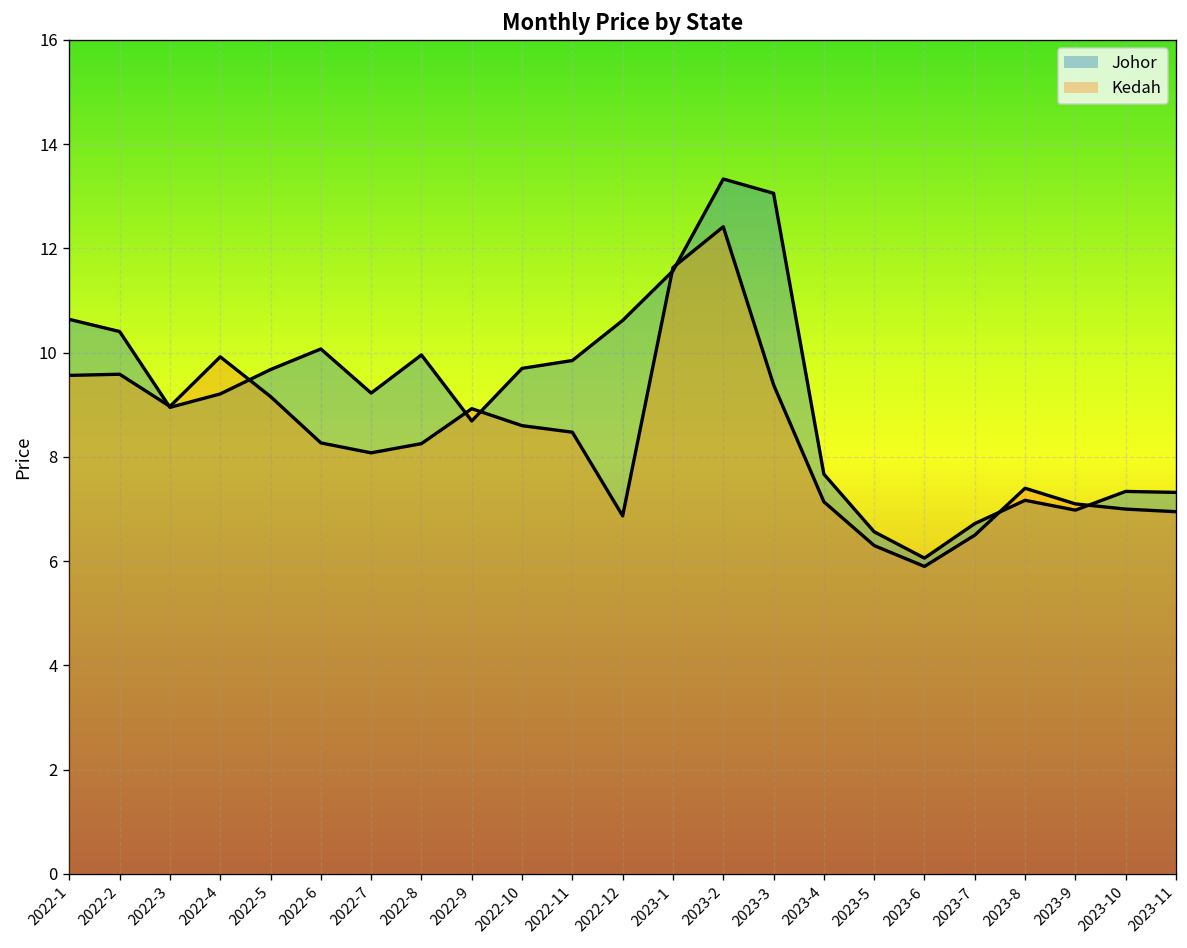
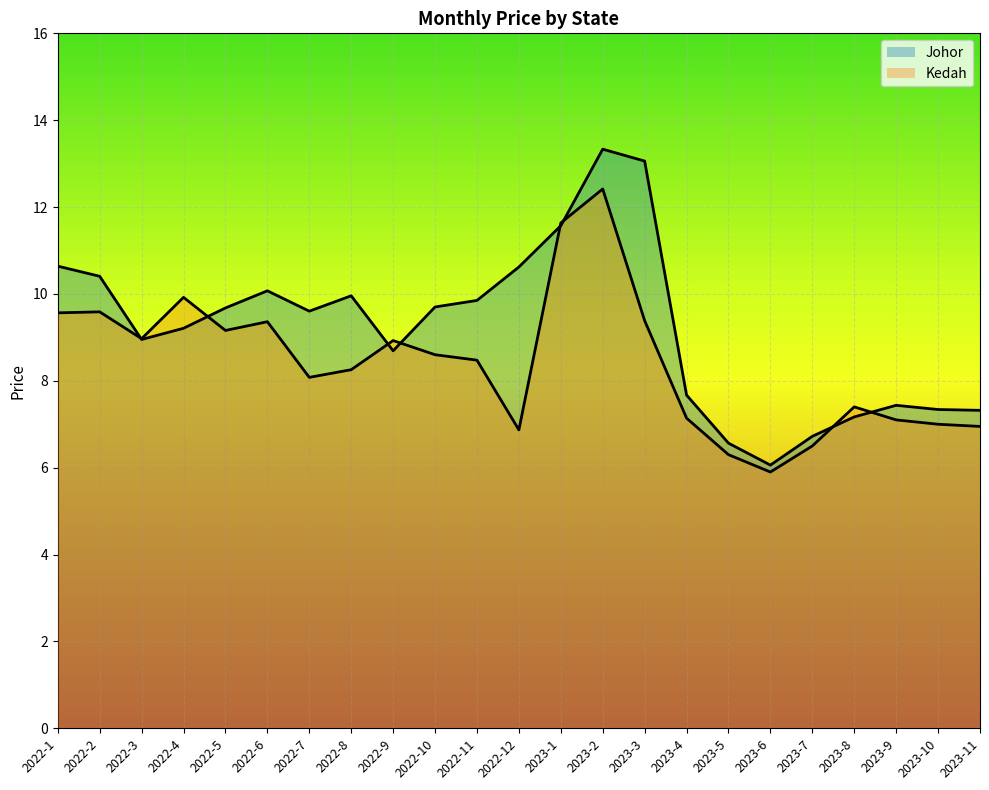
Kedah, 2022-6: 8.3 -> 9.4
Johor, 2022-7: 9.2 -> 9.6
Johor, 2023-9: 7.0 -> 7.4
